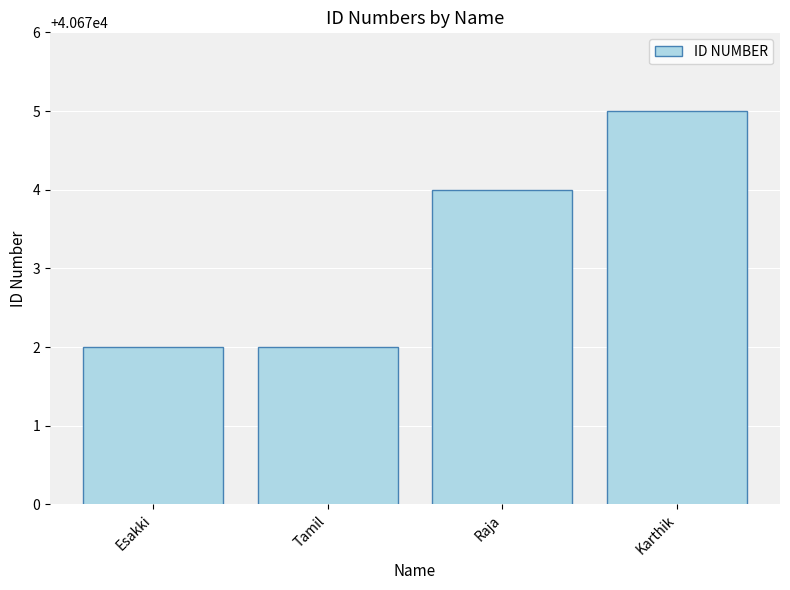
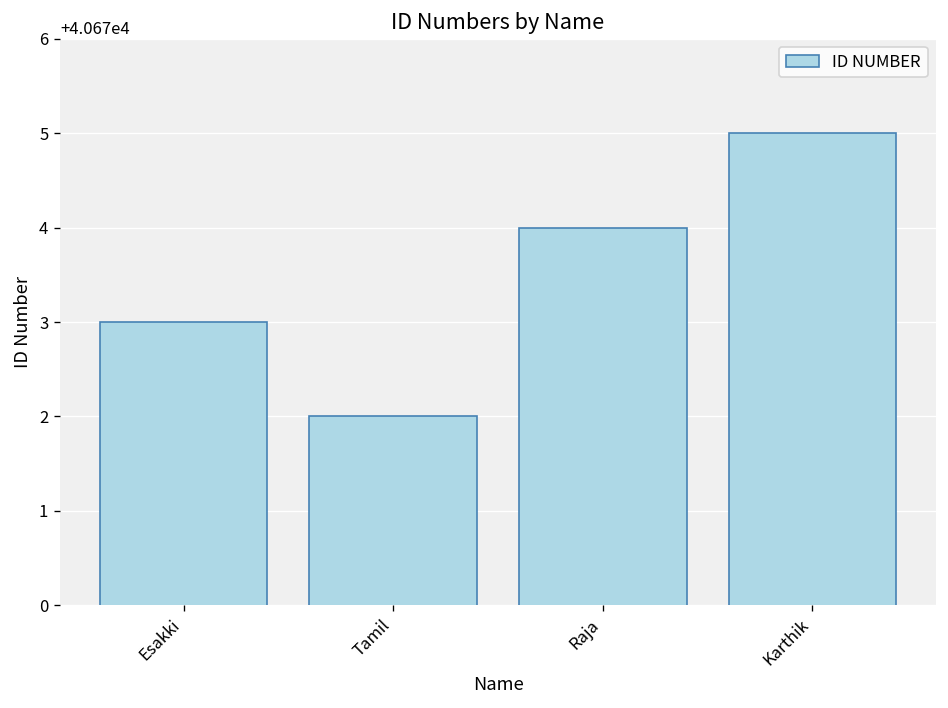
Esakki: 40672 -> 40673
